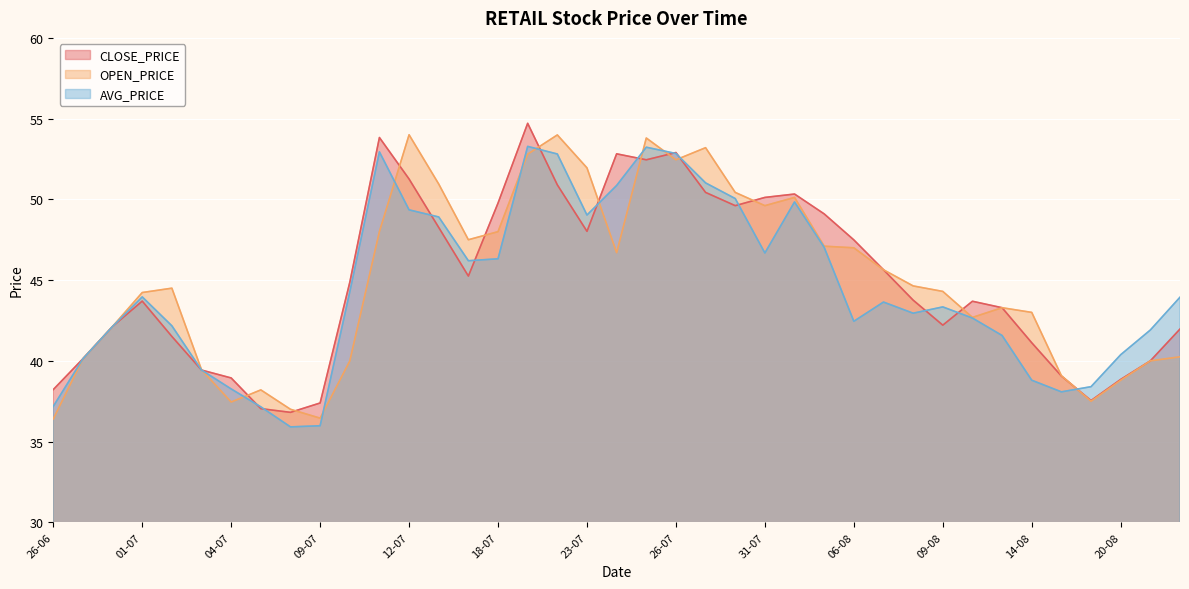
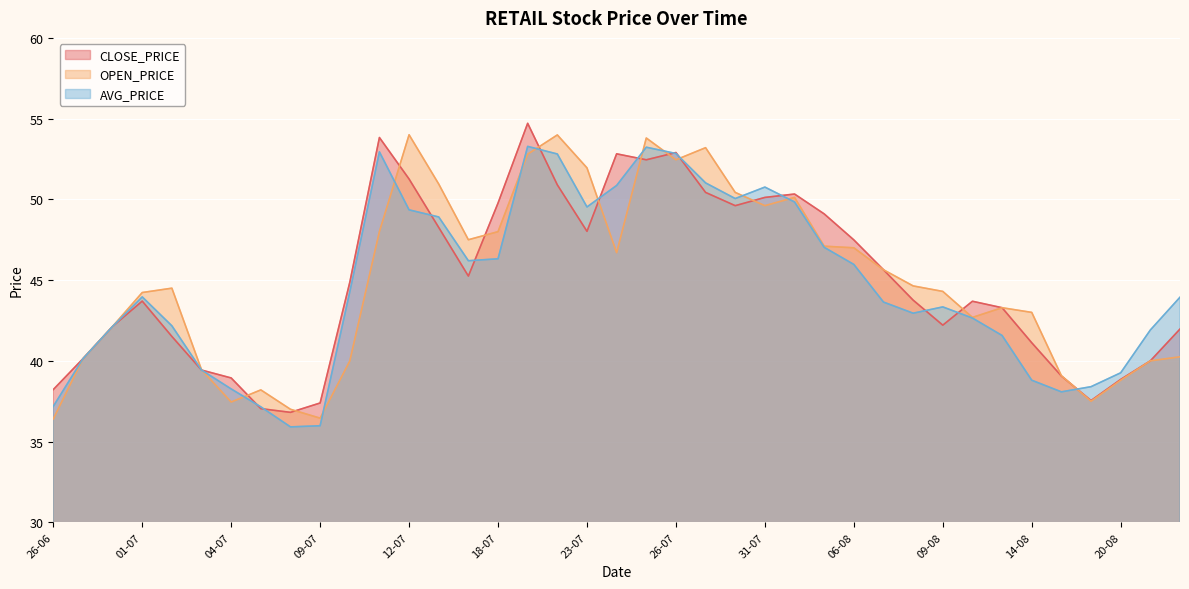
AVG_PRICE, 23-07: 49.0 -> 49.5
AVG_PRICE, 31-07: 46.7 -> 50.8
AVG_PRICE, 06-08: 42.5 -> 46.0
AVG_PRICE, 20-08: 40.4 -> 39.3
